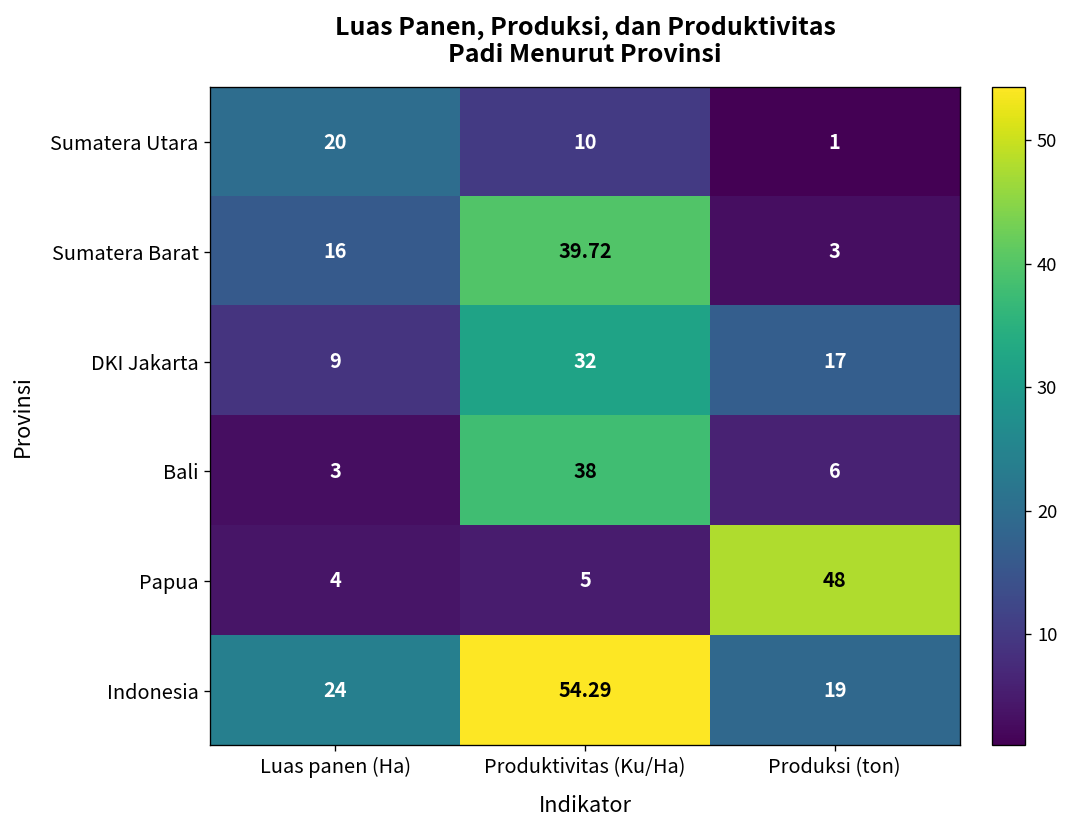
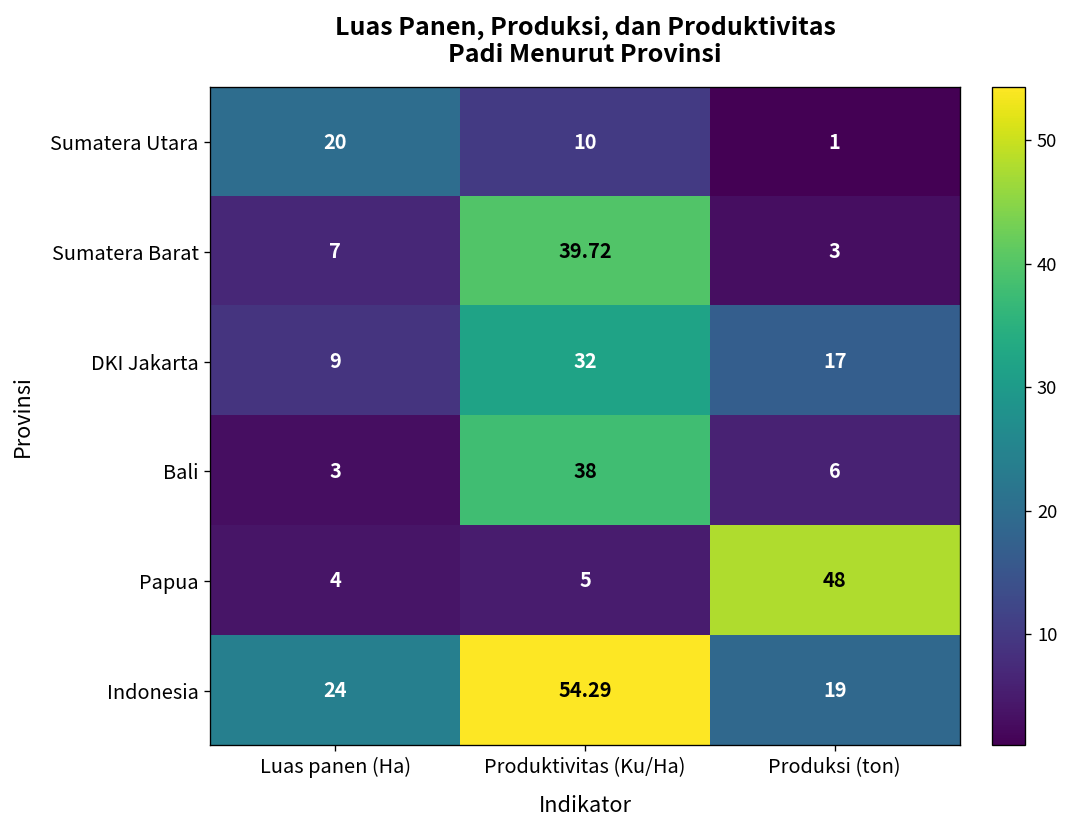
Sumatera Barat, Luas panen (Ha): 16 -> 7
